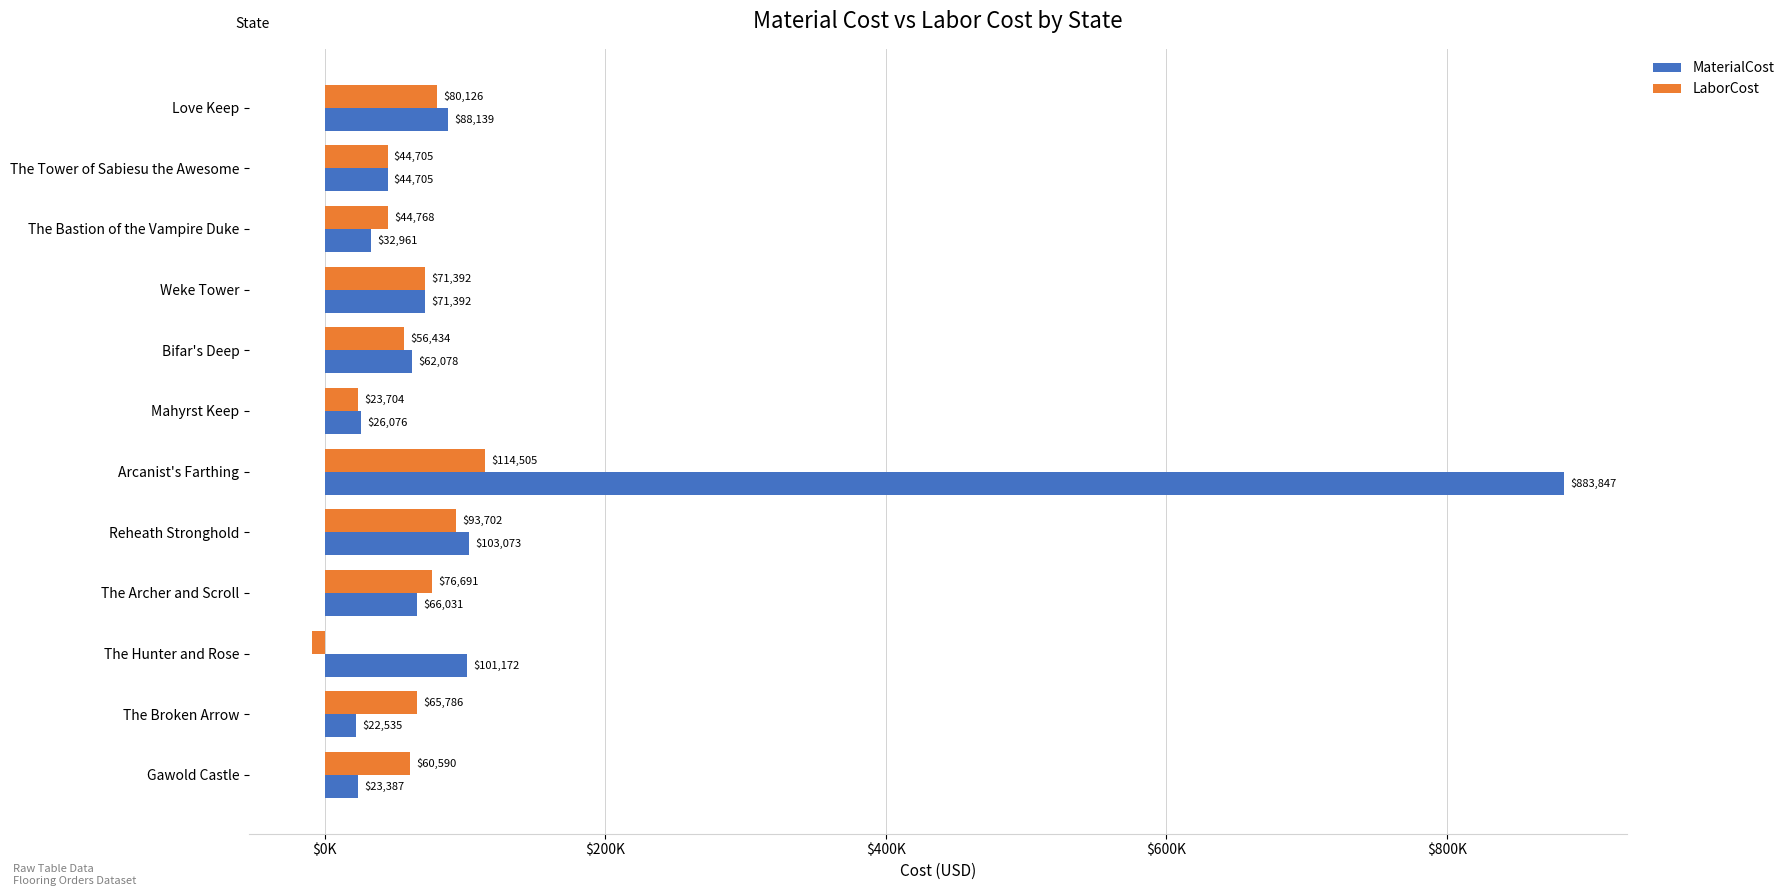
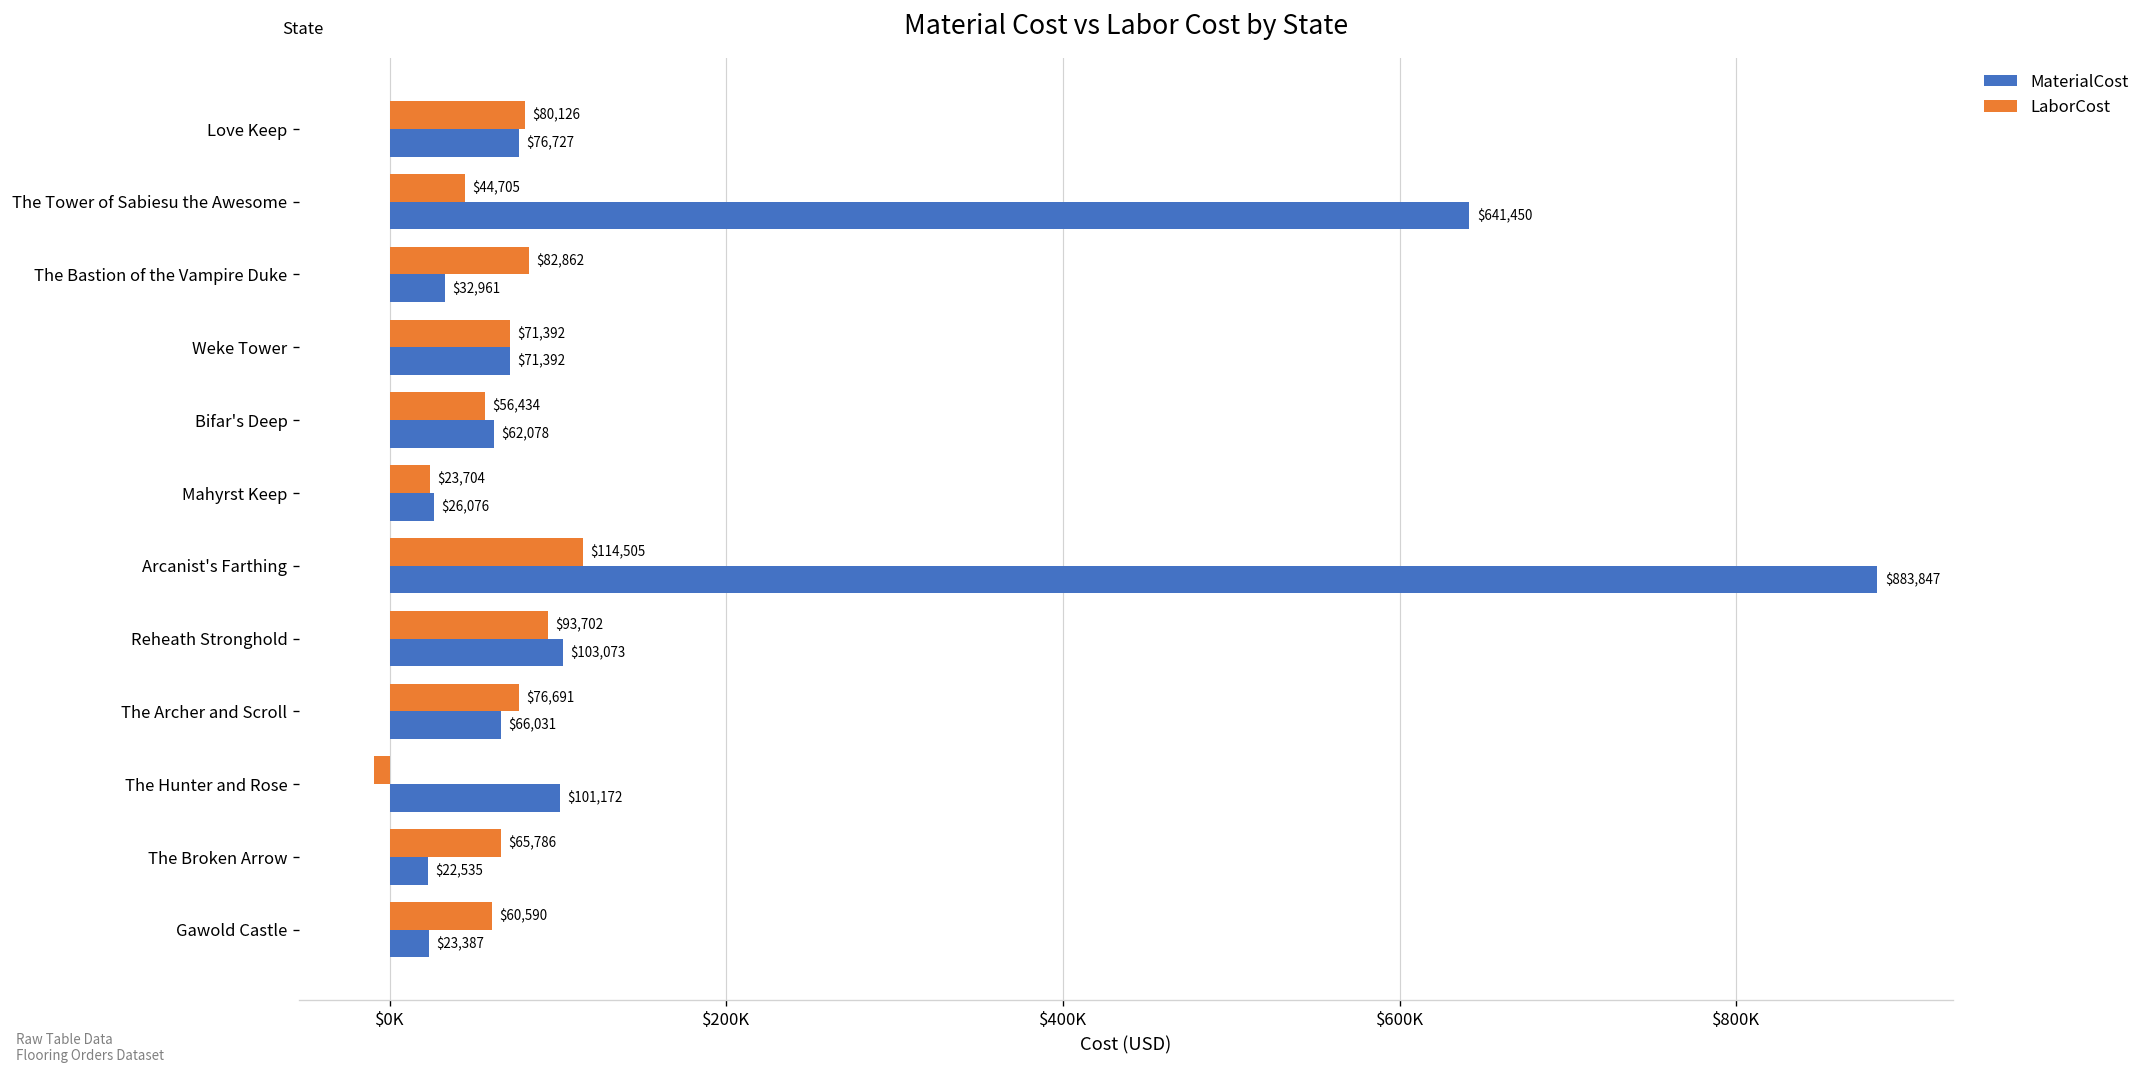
MaterialCost, Love Keep: $88,139 -> $76,727
MaterialCost, The Tower of Sabiesu the Awesome: $44,705 -> $641,450
LaborCost, The Bastion of the Vampire Duke: $44,768 -> $82,862
